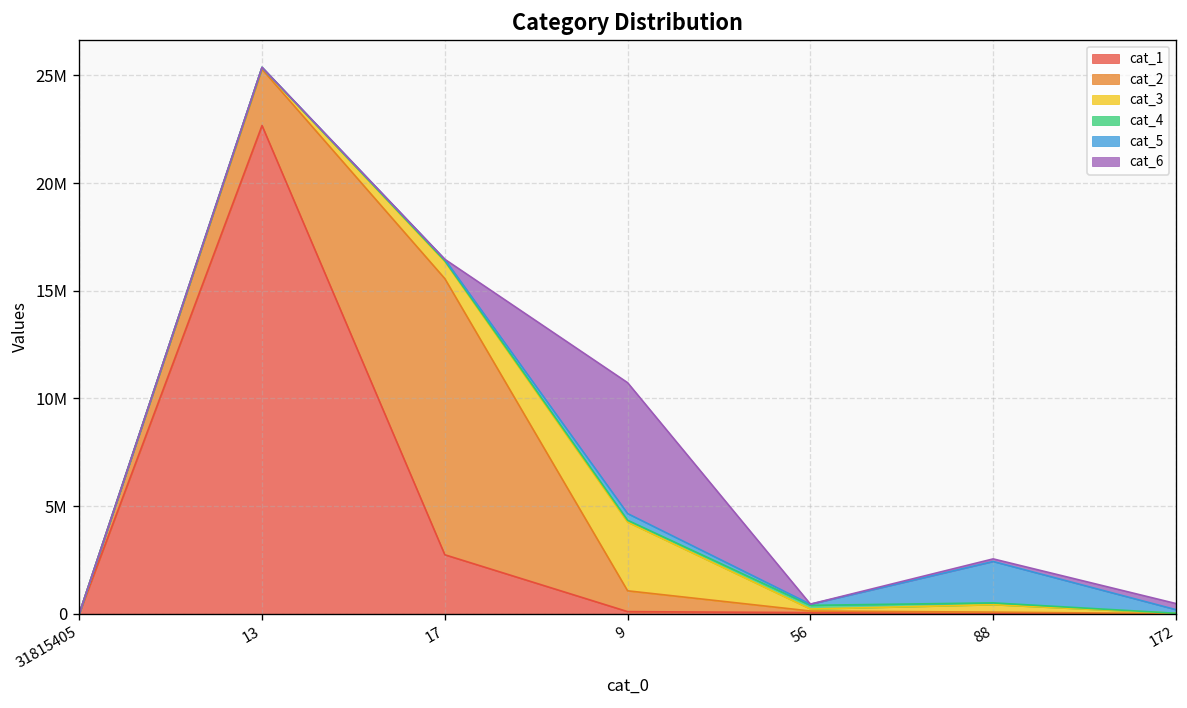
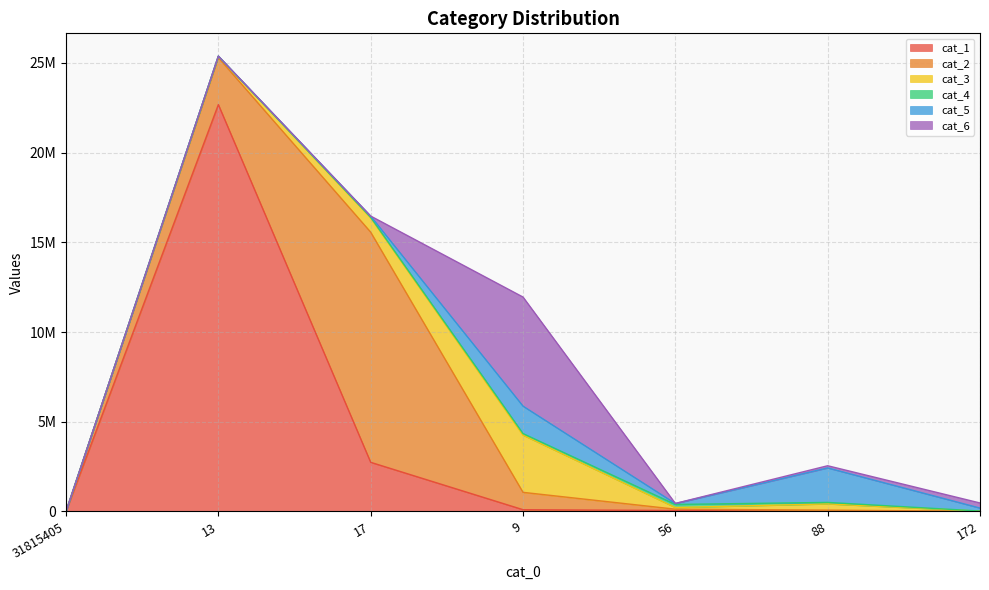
cat_5, 9: 300000 -> 1500000
